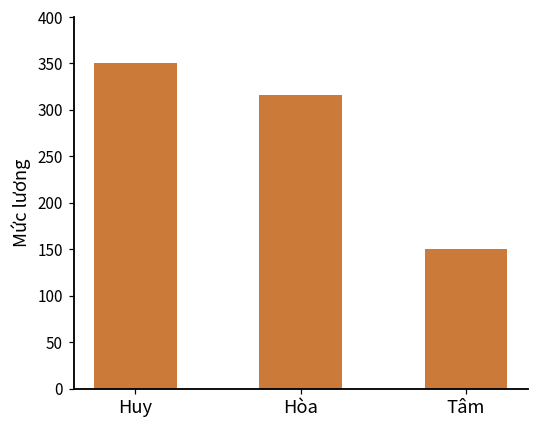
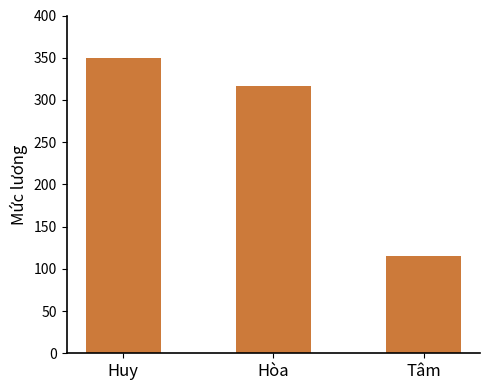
Tâm: 150 -> 120
